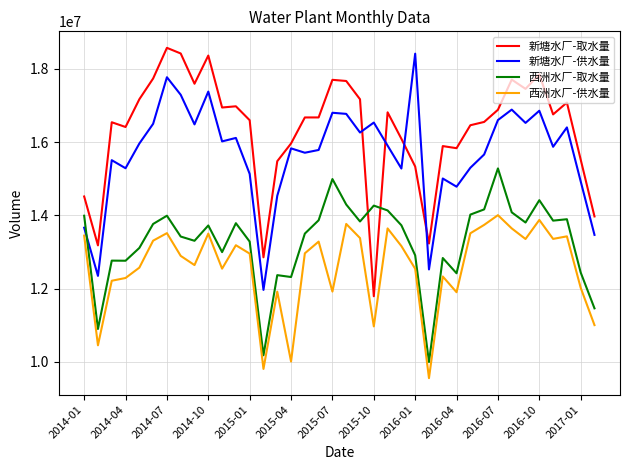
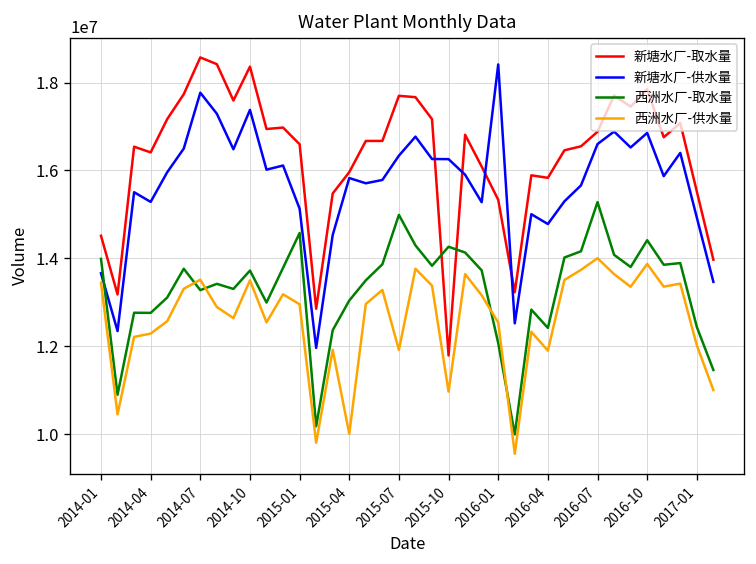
西洲水厂-取水量, 2014-07: 14000000 -> 13300000
西洲水厂-取水量, 2015-01: 13300000 -> 14600000
西洲水厂-取水量, 2015-04: 12300000 -> 13000000
新塘水厂-供水量, 2015-07: 16800000 -> 16300000
新塘水厂-供水量, 2015-10: 16500000 -> 16300000
西洲水厂-取水量, 2016-01: 12900000 -> 12100000
